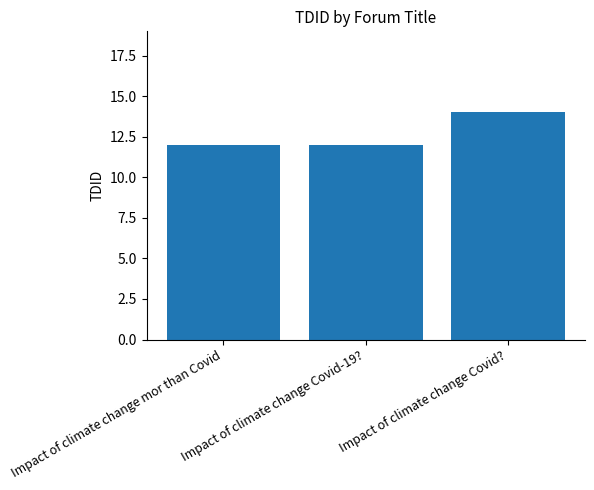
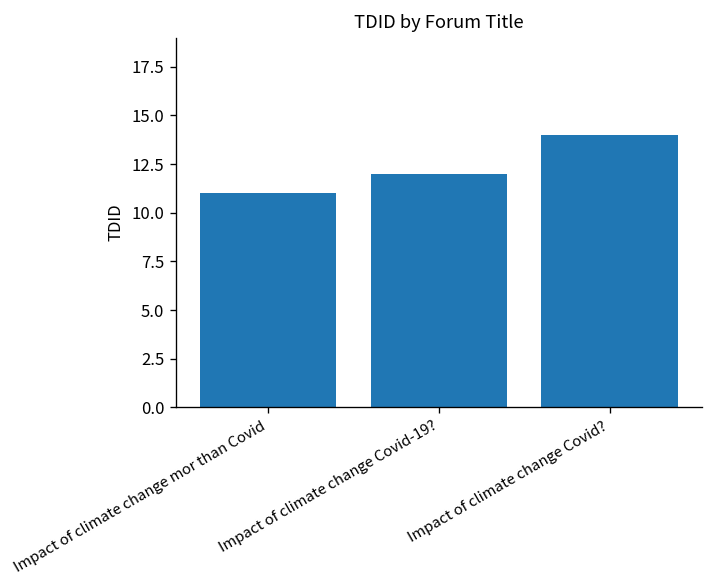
Impact of climate change mor than Covid: 12 -> 11
